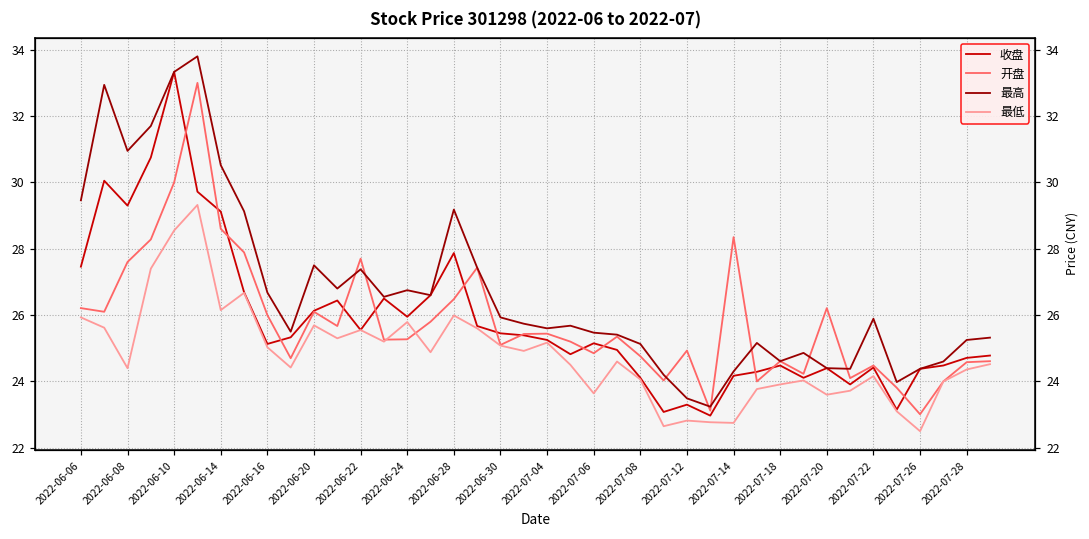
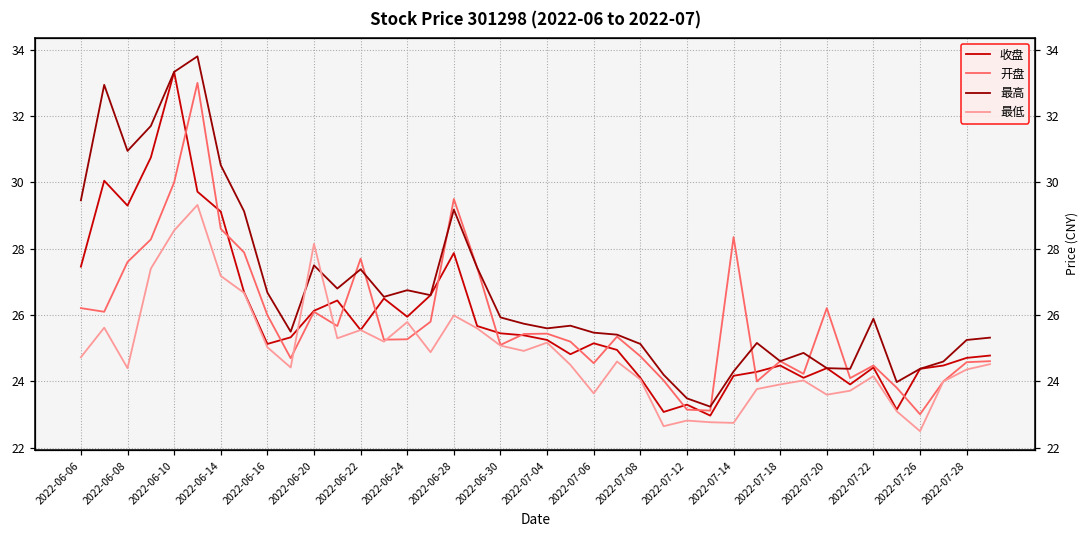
最低, 2022-06-06: 25.9 -> 24.7
最低, 2022-06-14: 26.2 -> 27.2
最低, 2022-06-20: 25.7 -> 28.2
开盘, 2022-06-28: 26.5 -> 29.5
开盘, 2022-07-06: 24.9 -> 24.6
开盘, 2022-07-12: 24.9 -> 23.2
